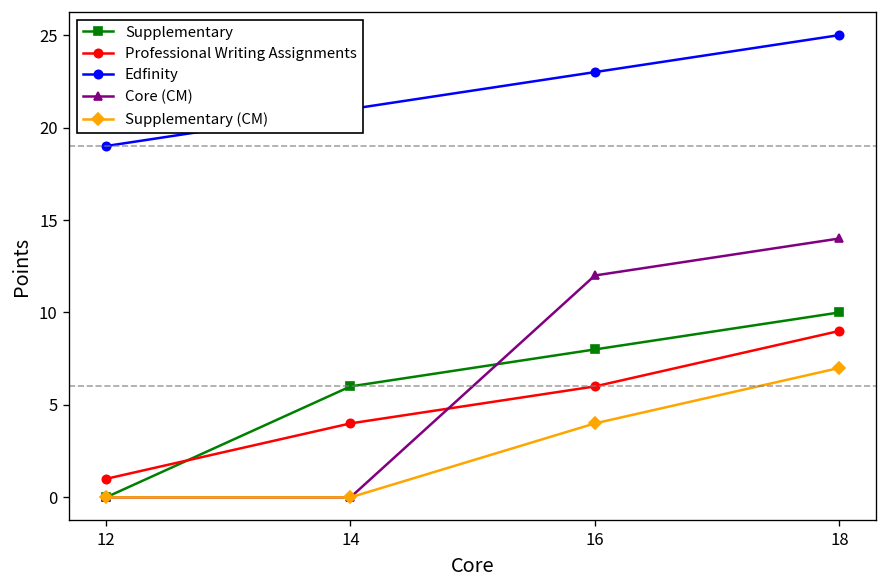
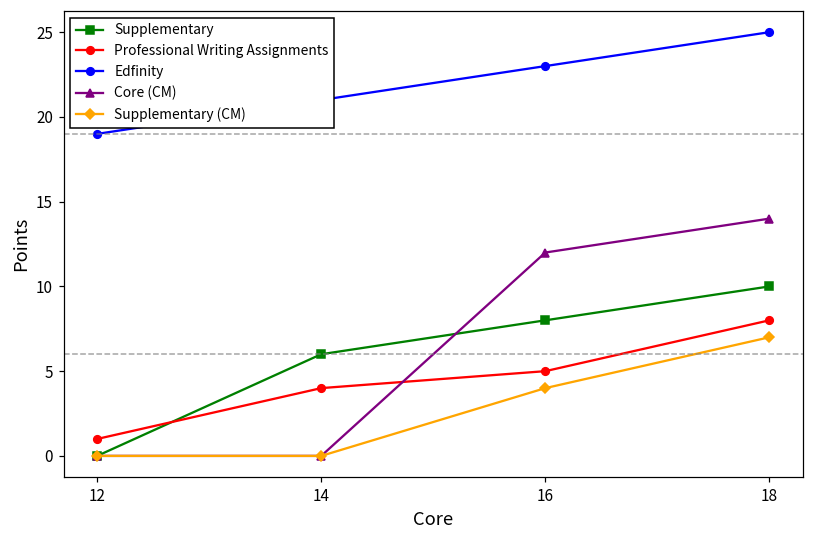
Professional Writing Assignments, 16: 6 -> 5
Professional Writing Assignments, 18: 9 -> 8
